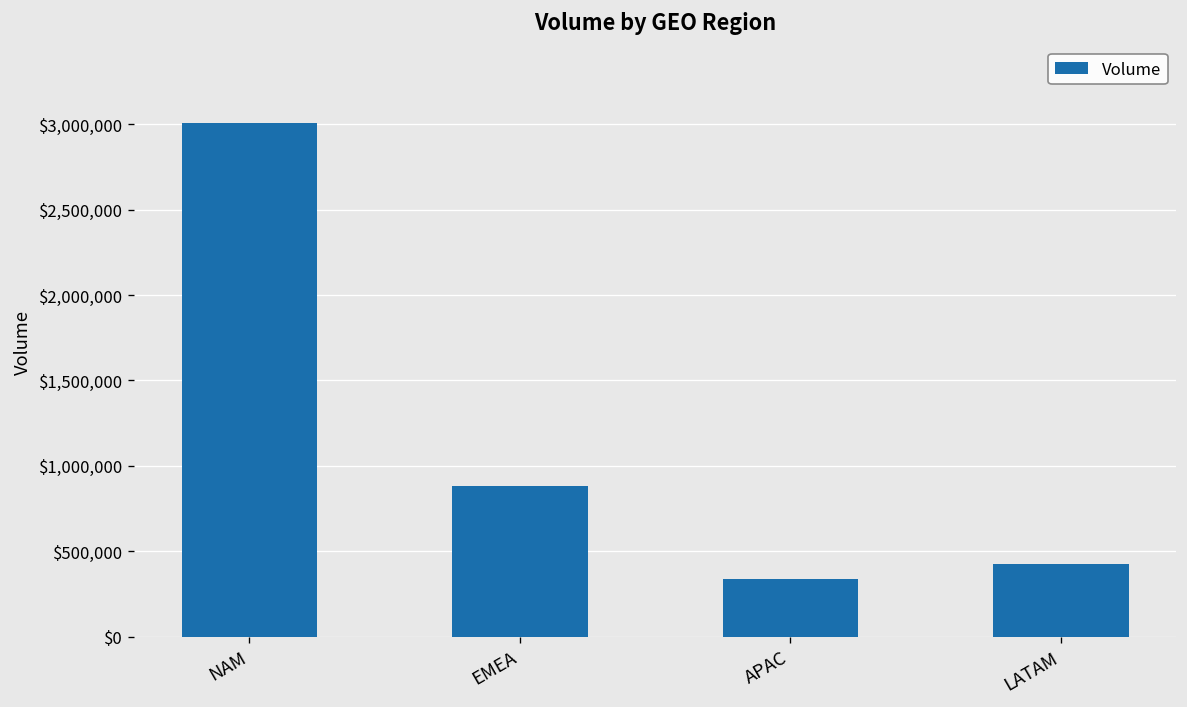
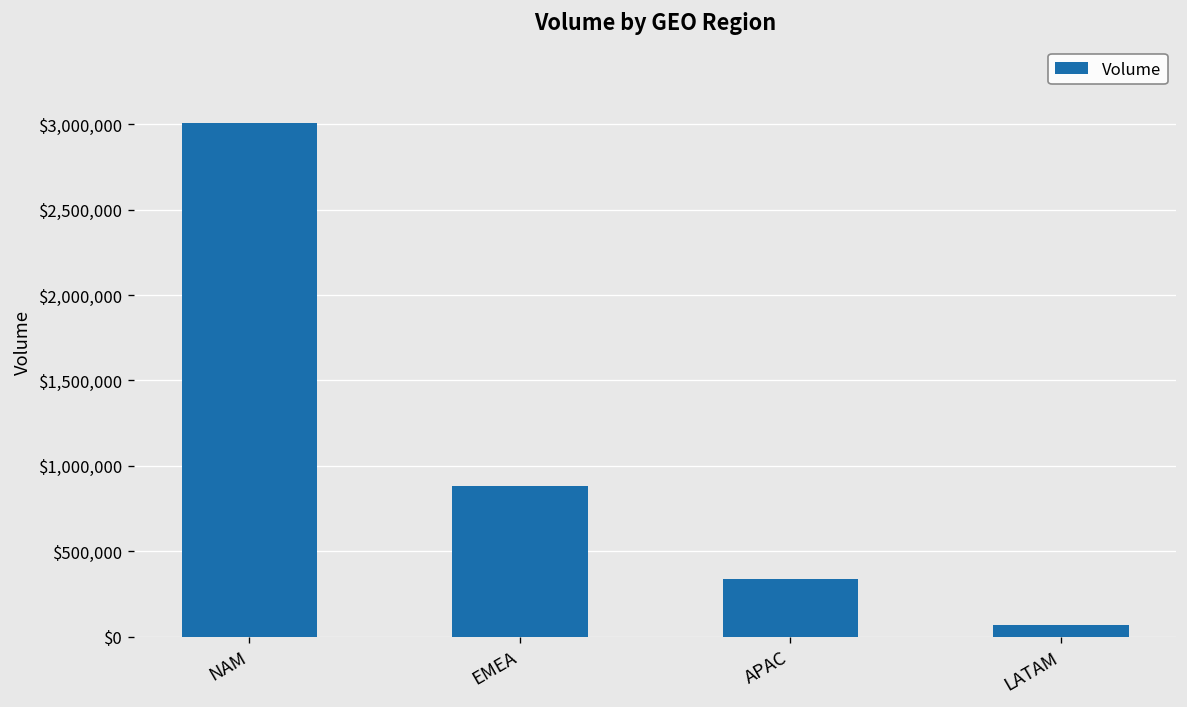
LATAM: $430,000 -> $70,000
